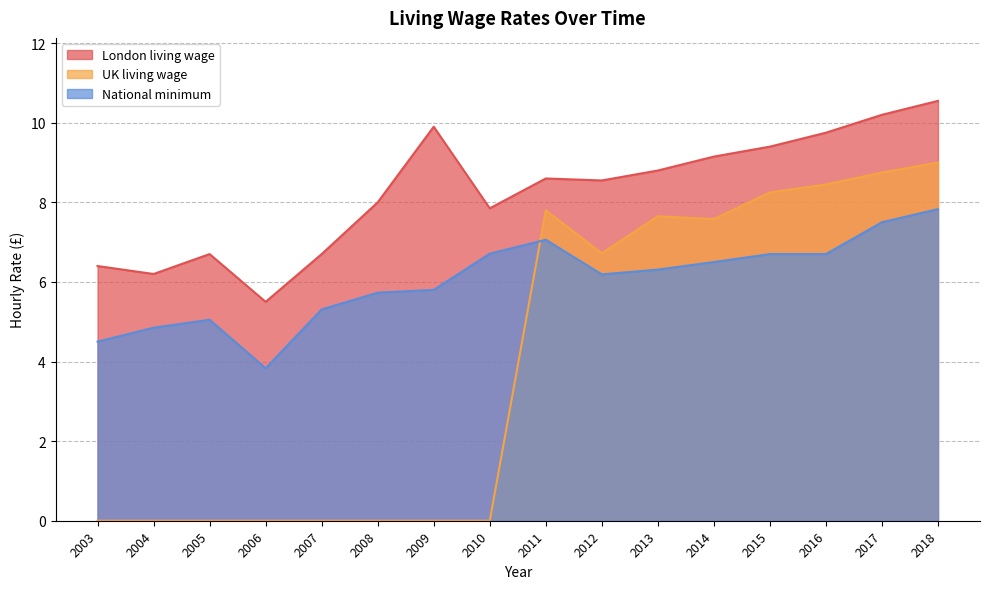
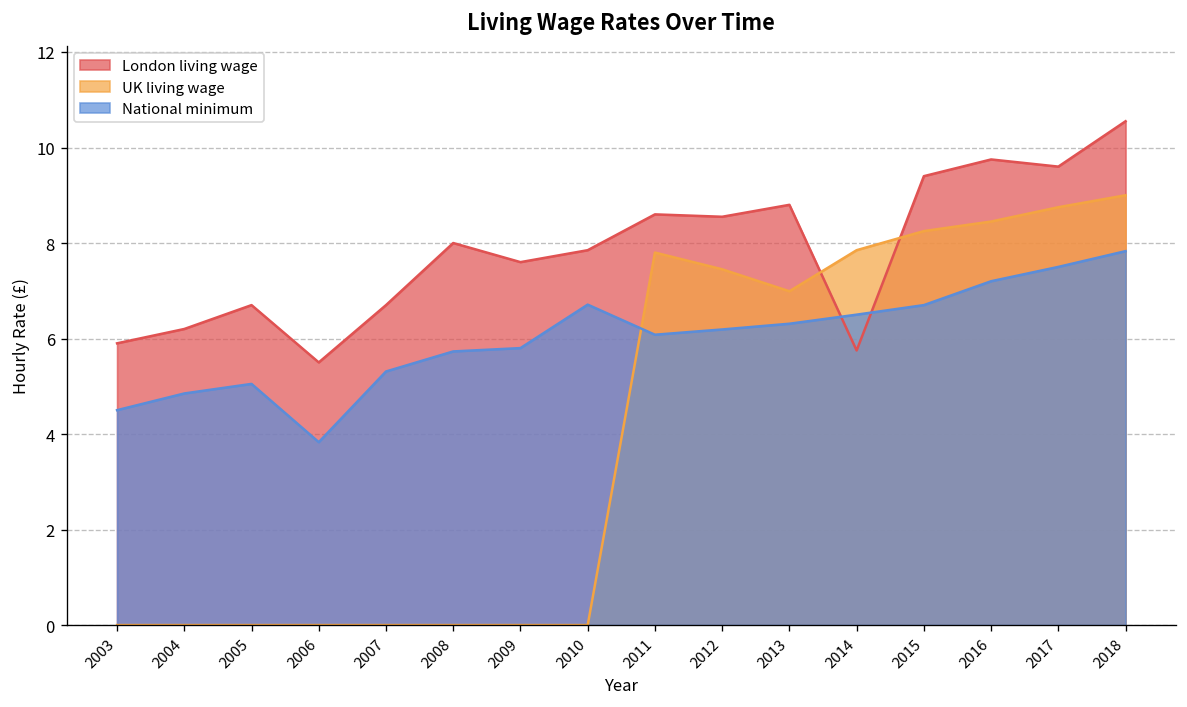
London living wage, 2003: 6.4 -> 5.9
London living wage, 2009: 9.9 -> 7.6
National minimum, 2011: 7.1 -> 6.1
UK living wage, 2012: 6.7 -> 7.5
UK living wage, 2013: 7.7 -> 7.0
London living wage, 2014: 9.2 -> 5.8
UK living wage, 2014: 7.6 -> 7.9
National minimum, 2016: 6.7 -> 7.2
London living wage, 2017: 10.2 -> 9.6
